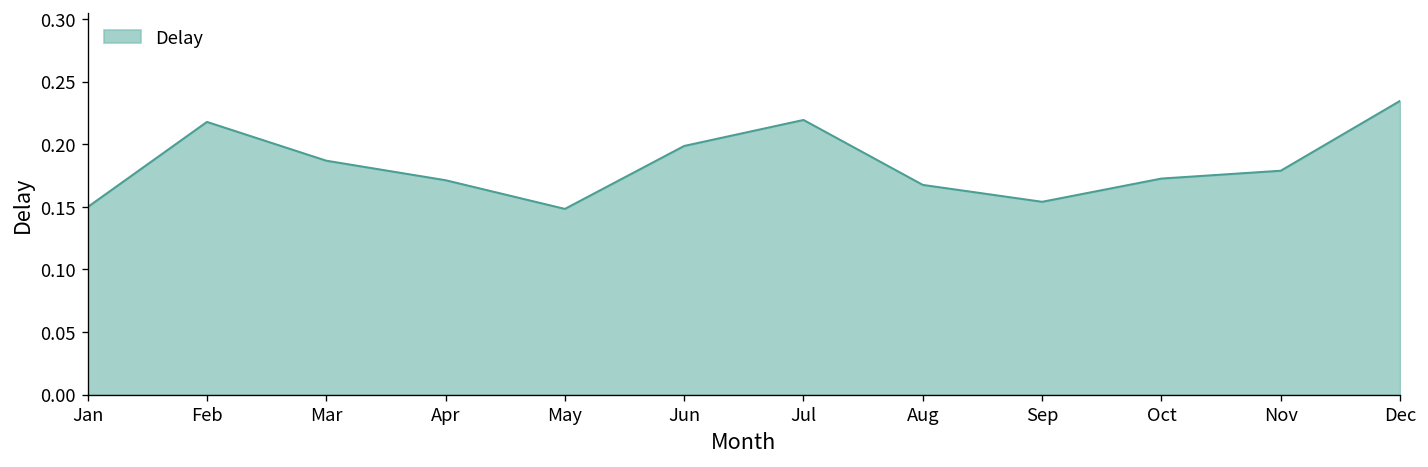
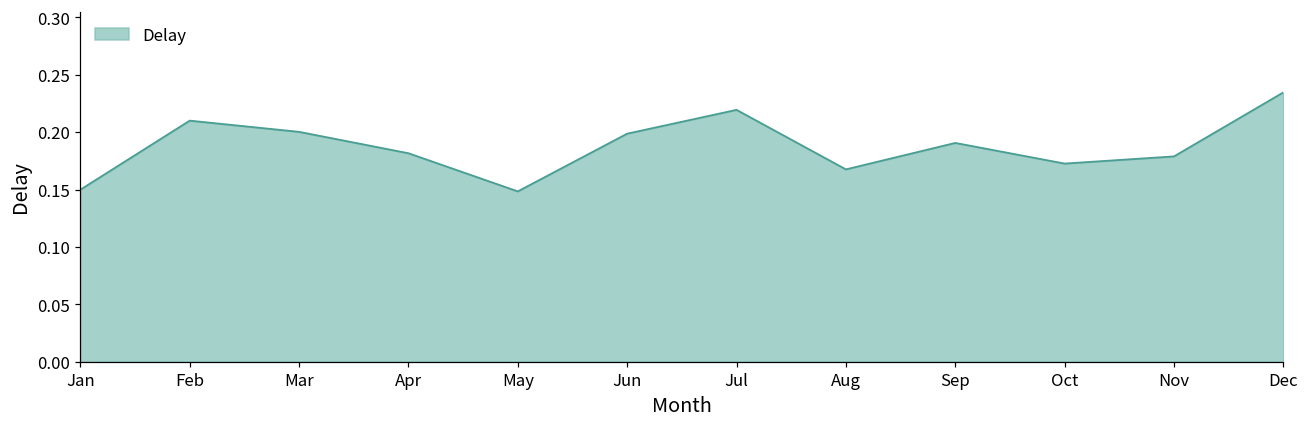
Feb: 0.218 -> 0.210
Mar: 0.187 -> 0.200
Apr: 0.171 -> 0.182
Sep: 0.154 -> 0.191
